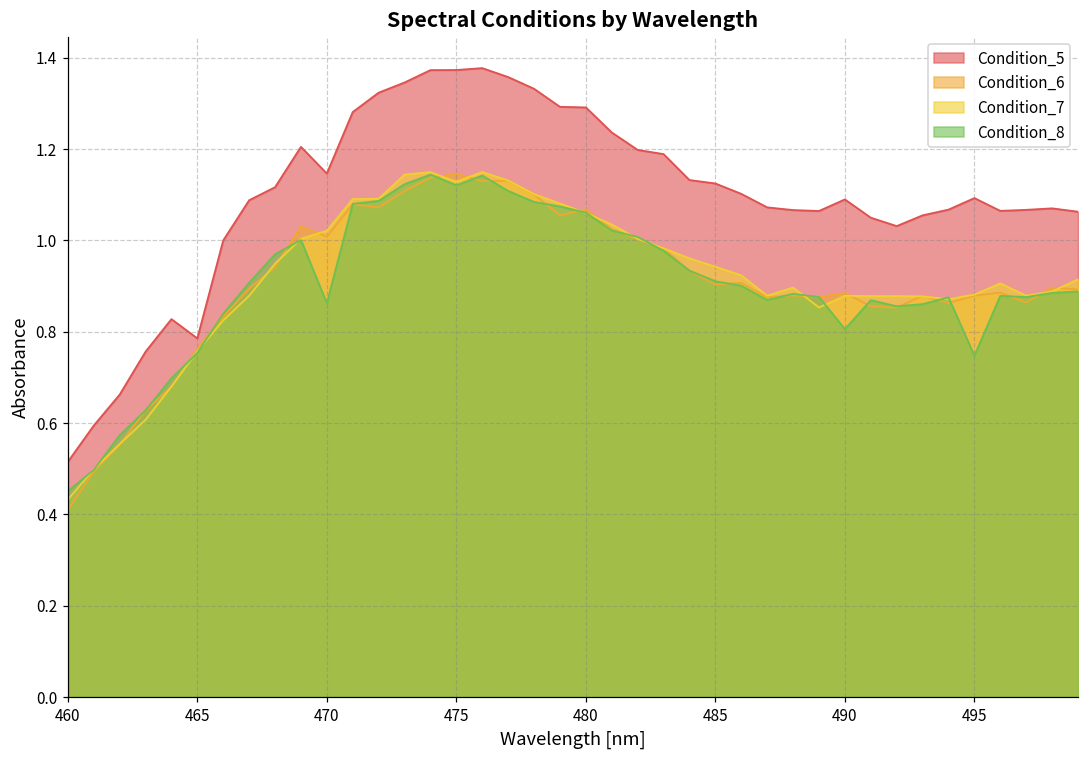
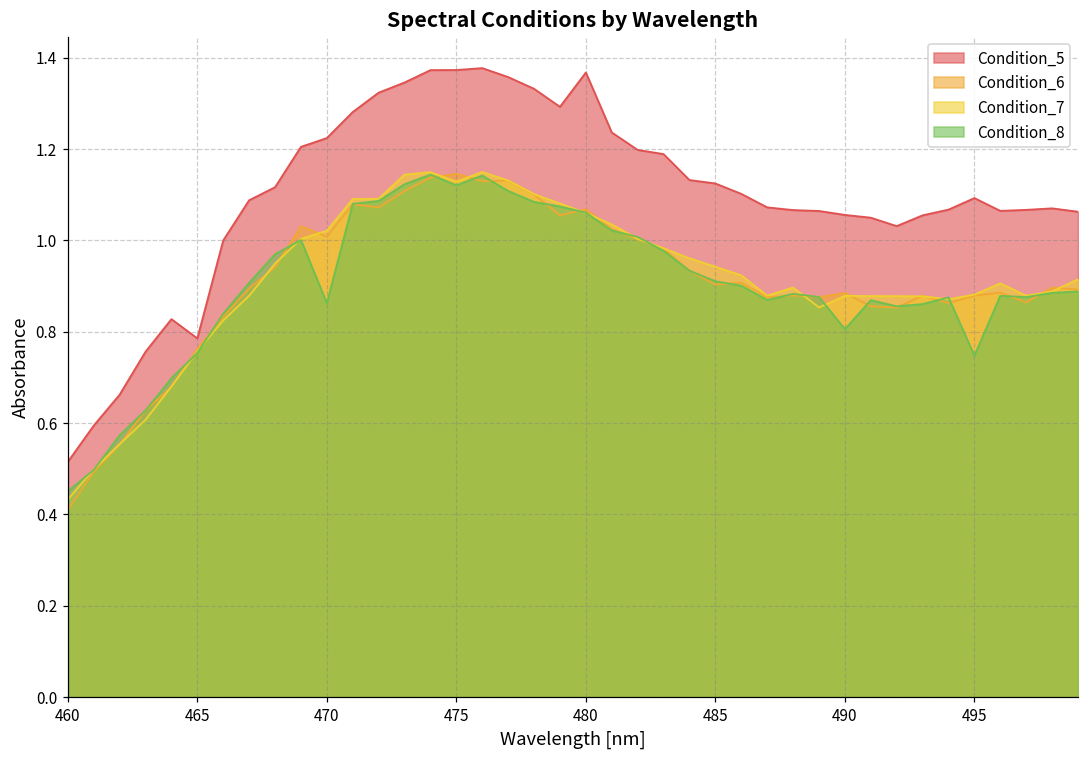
Condition_5, 470: 1.15 -> 1.22
Condition_5, 480: 1.29 -> 1.37
Condition_5, 490: 1.09 -> 1.06
